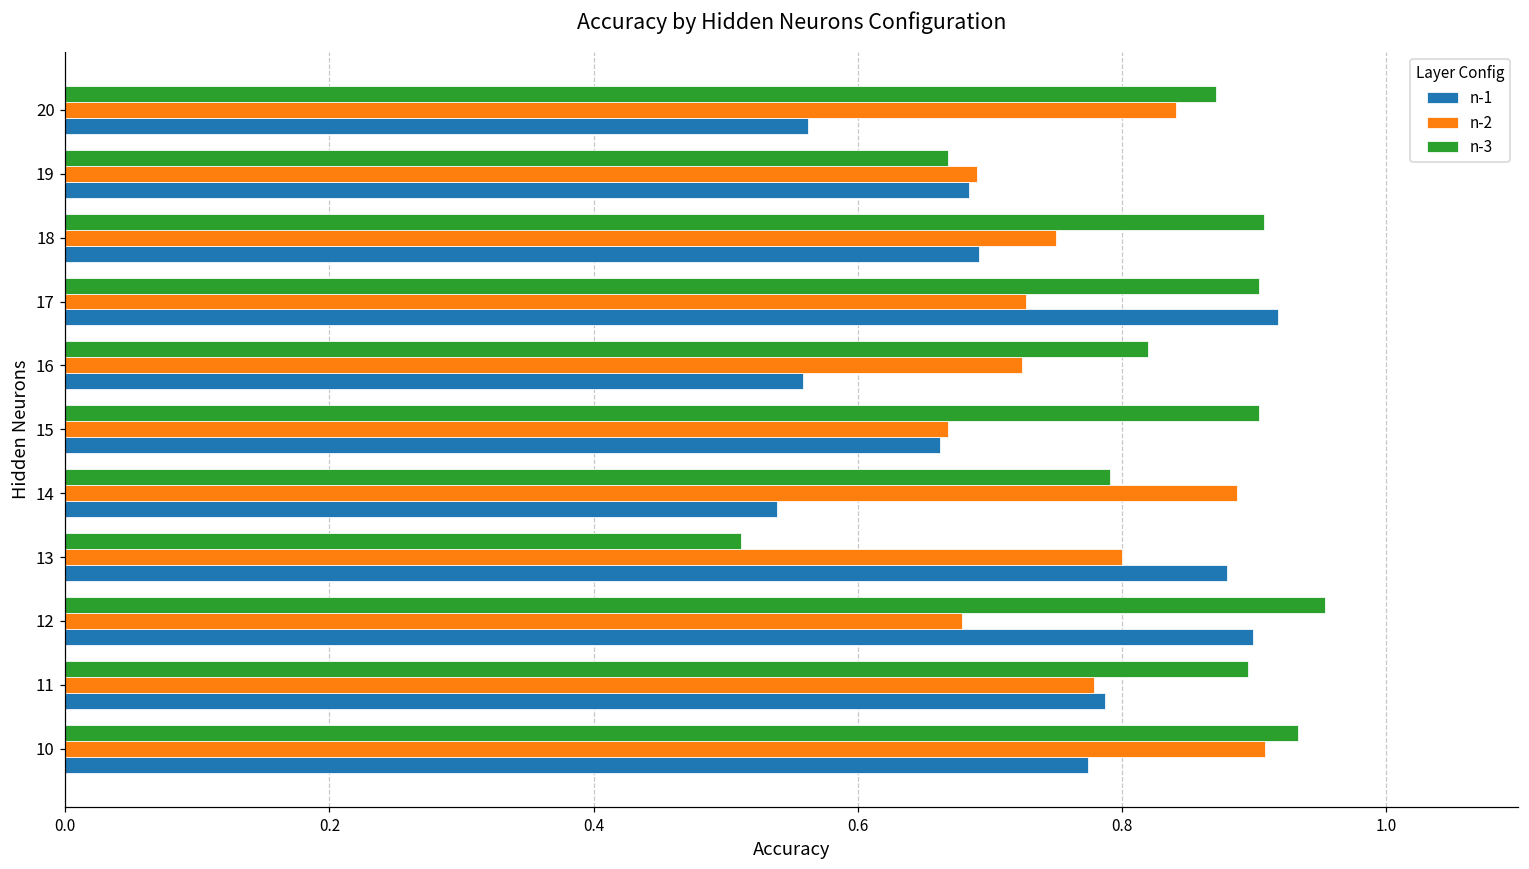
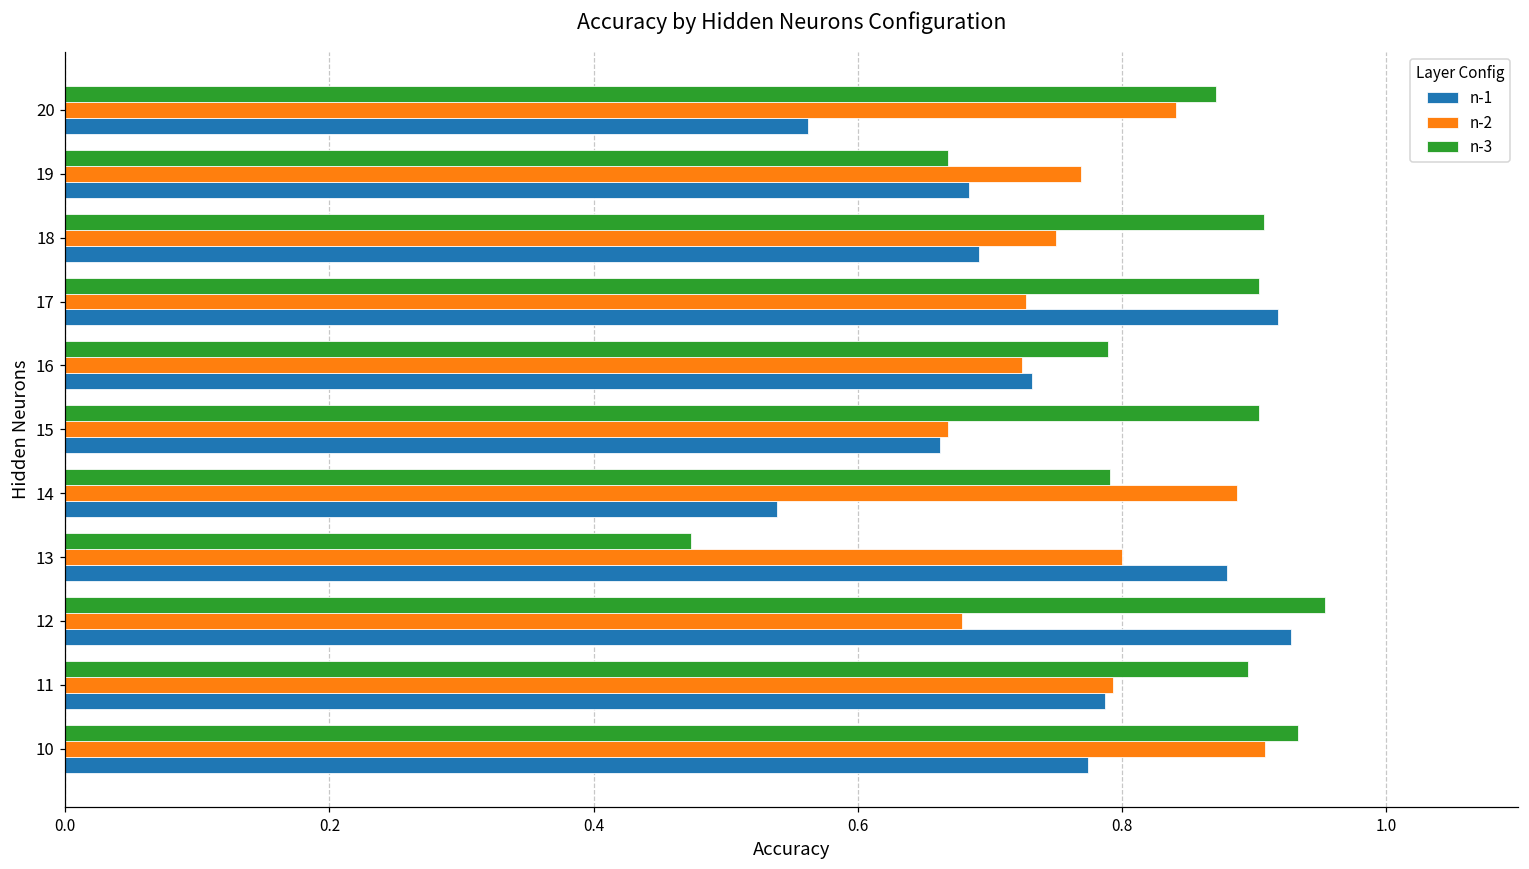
n-2, 19: 0.690 -> 0.769
n-3, 16: 0.820 -> 0.789
n-1, 16: 0.558 -> 0.732
n-3, 13: 0.511 -> 0.474
n-1, 12: 0.900 -> 0.928
n-2, 11: 0.779 -> 0.793
